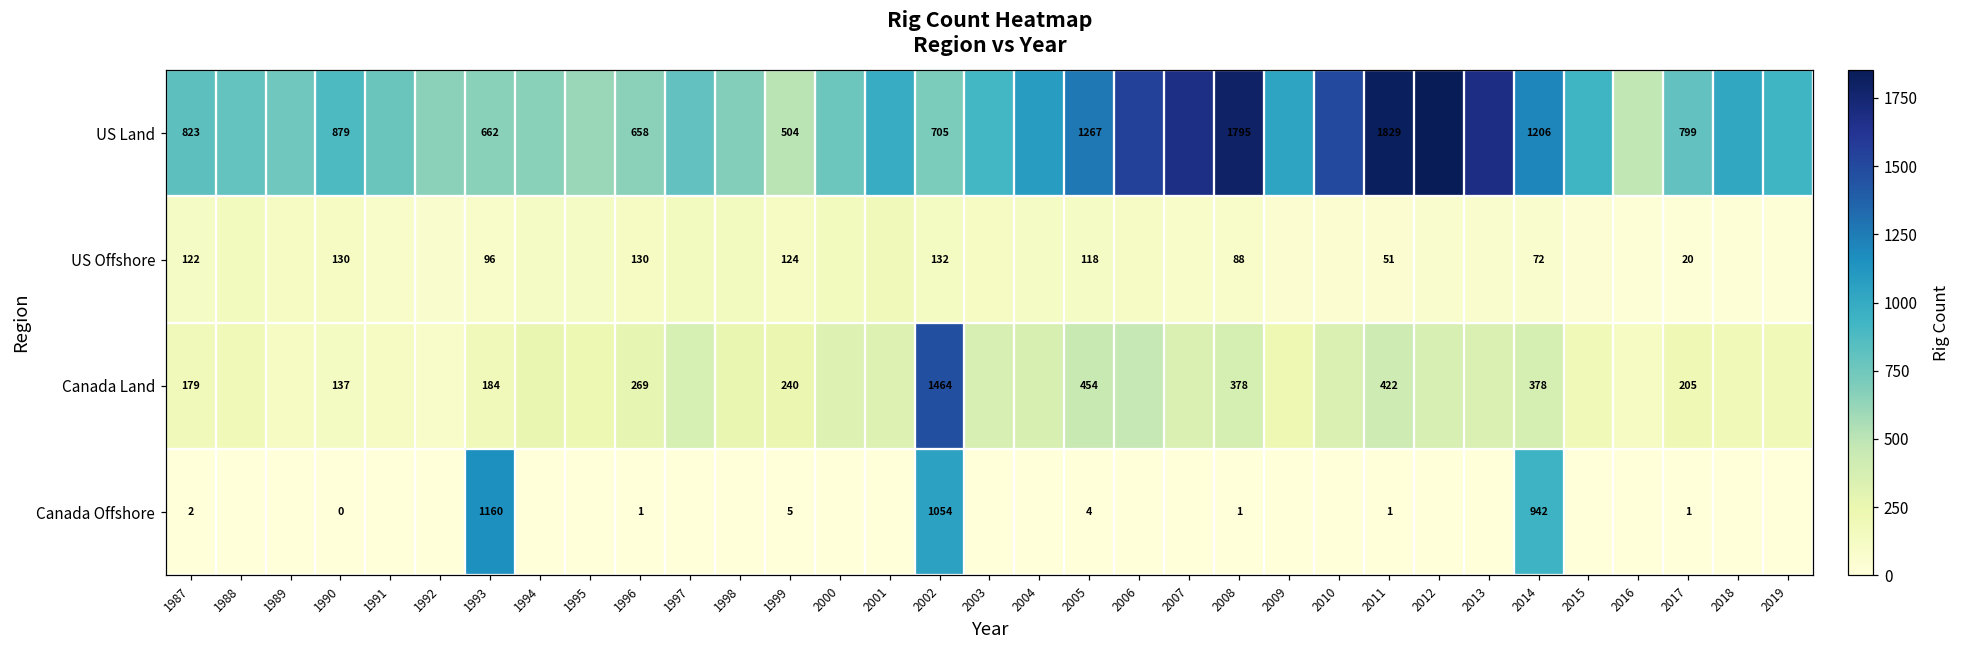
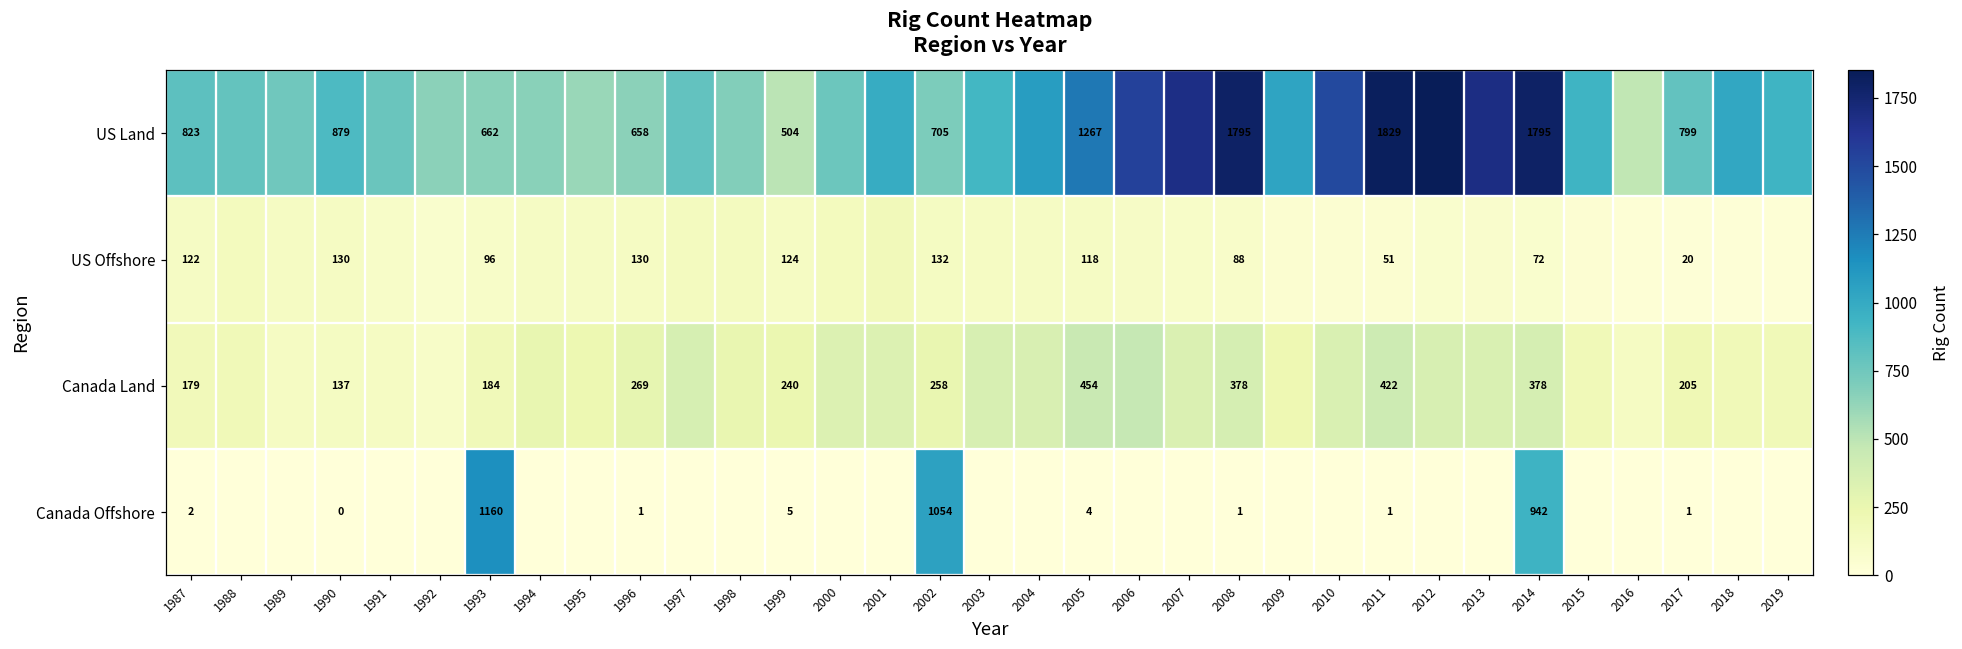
US Land, 2014: 1206 -> 1795
Canada Land, 2002: 1464 -> 258
